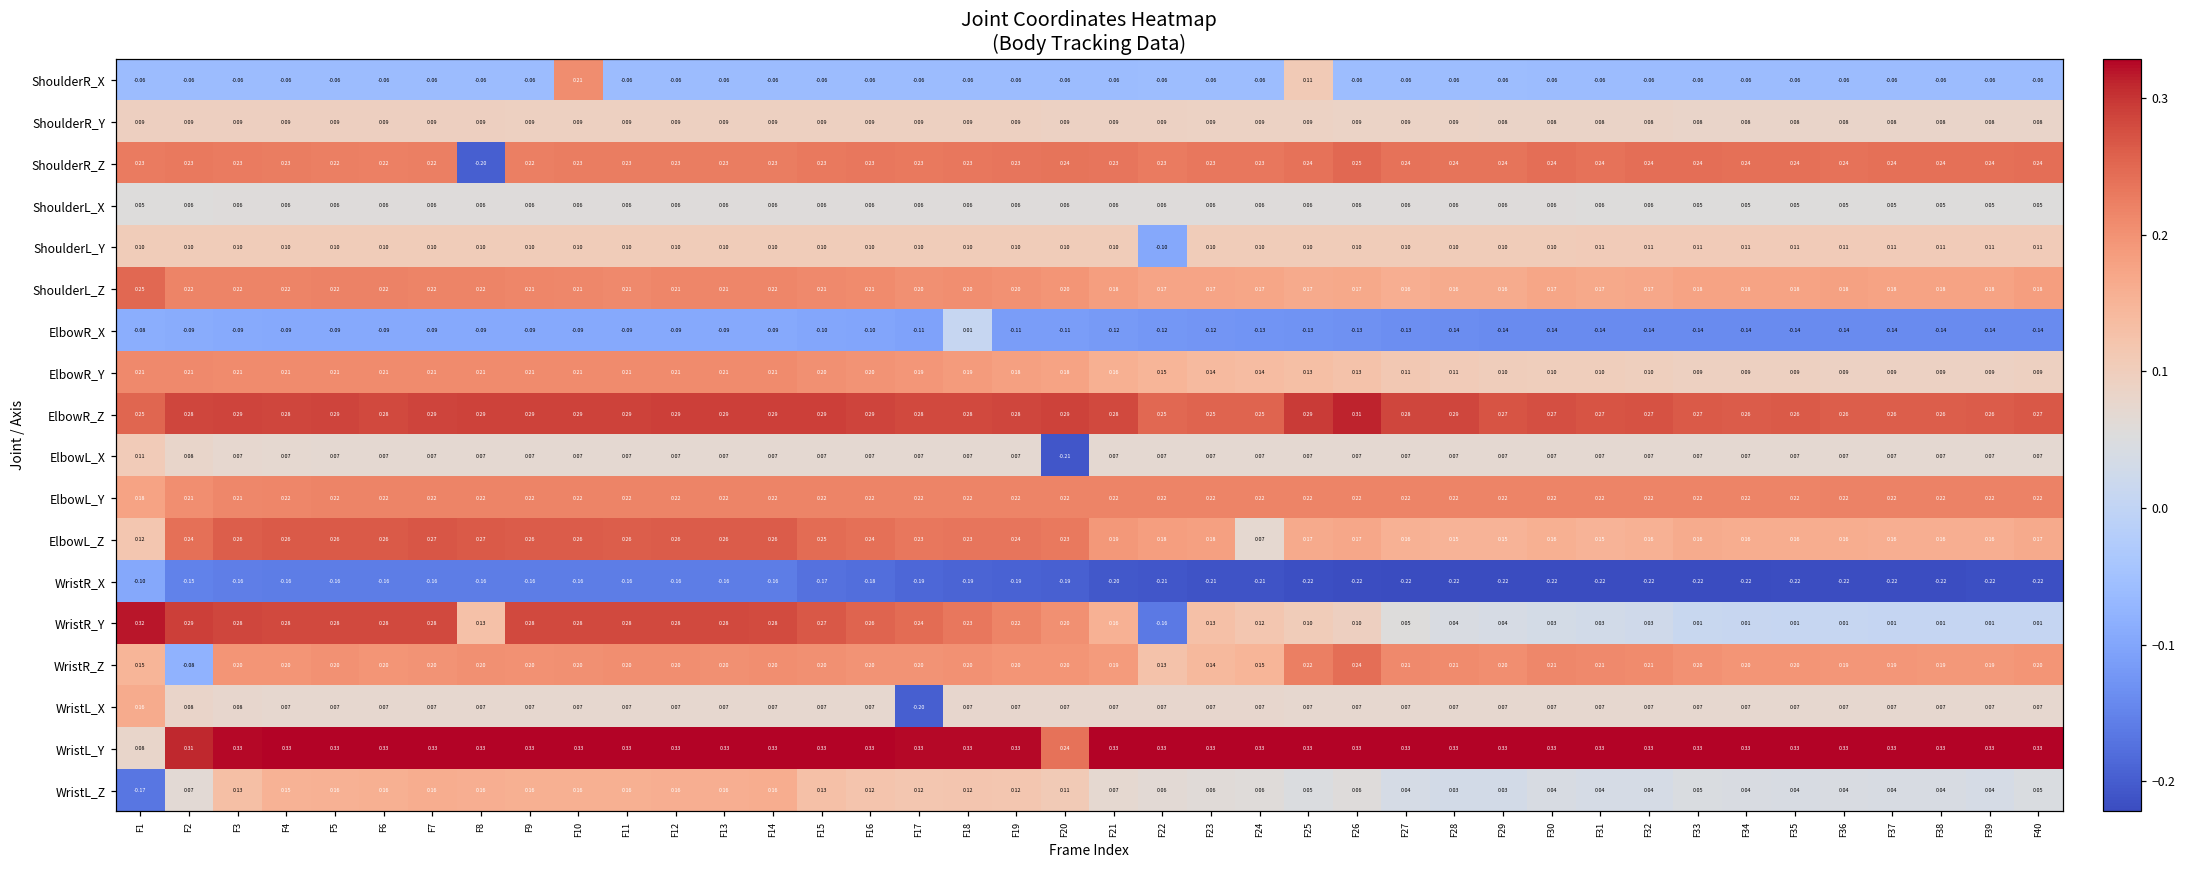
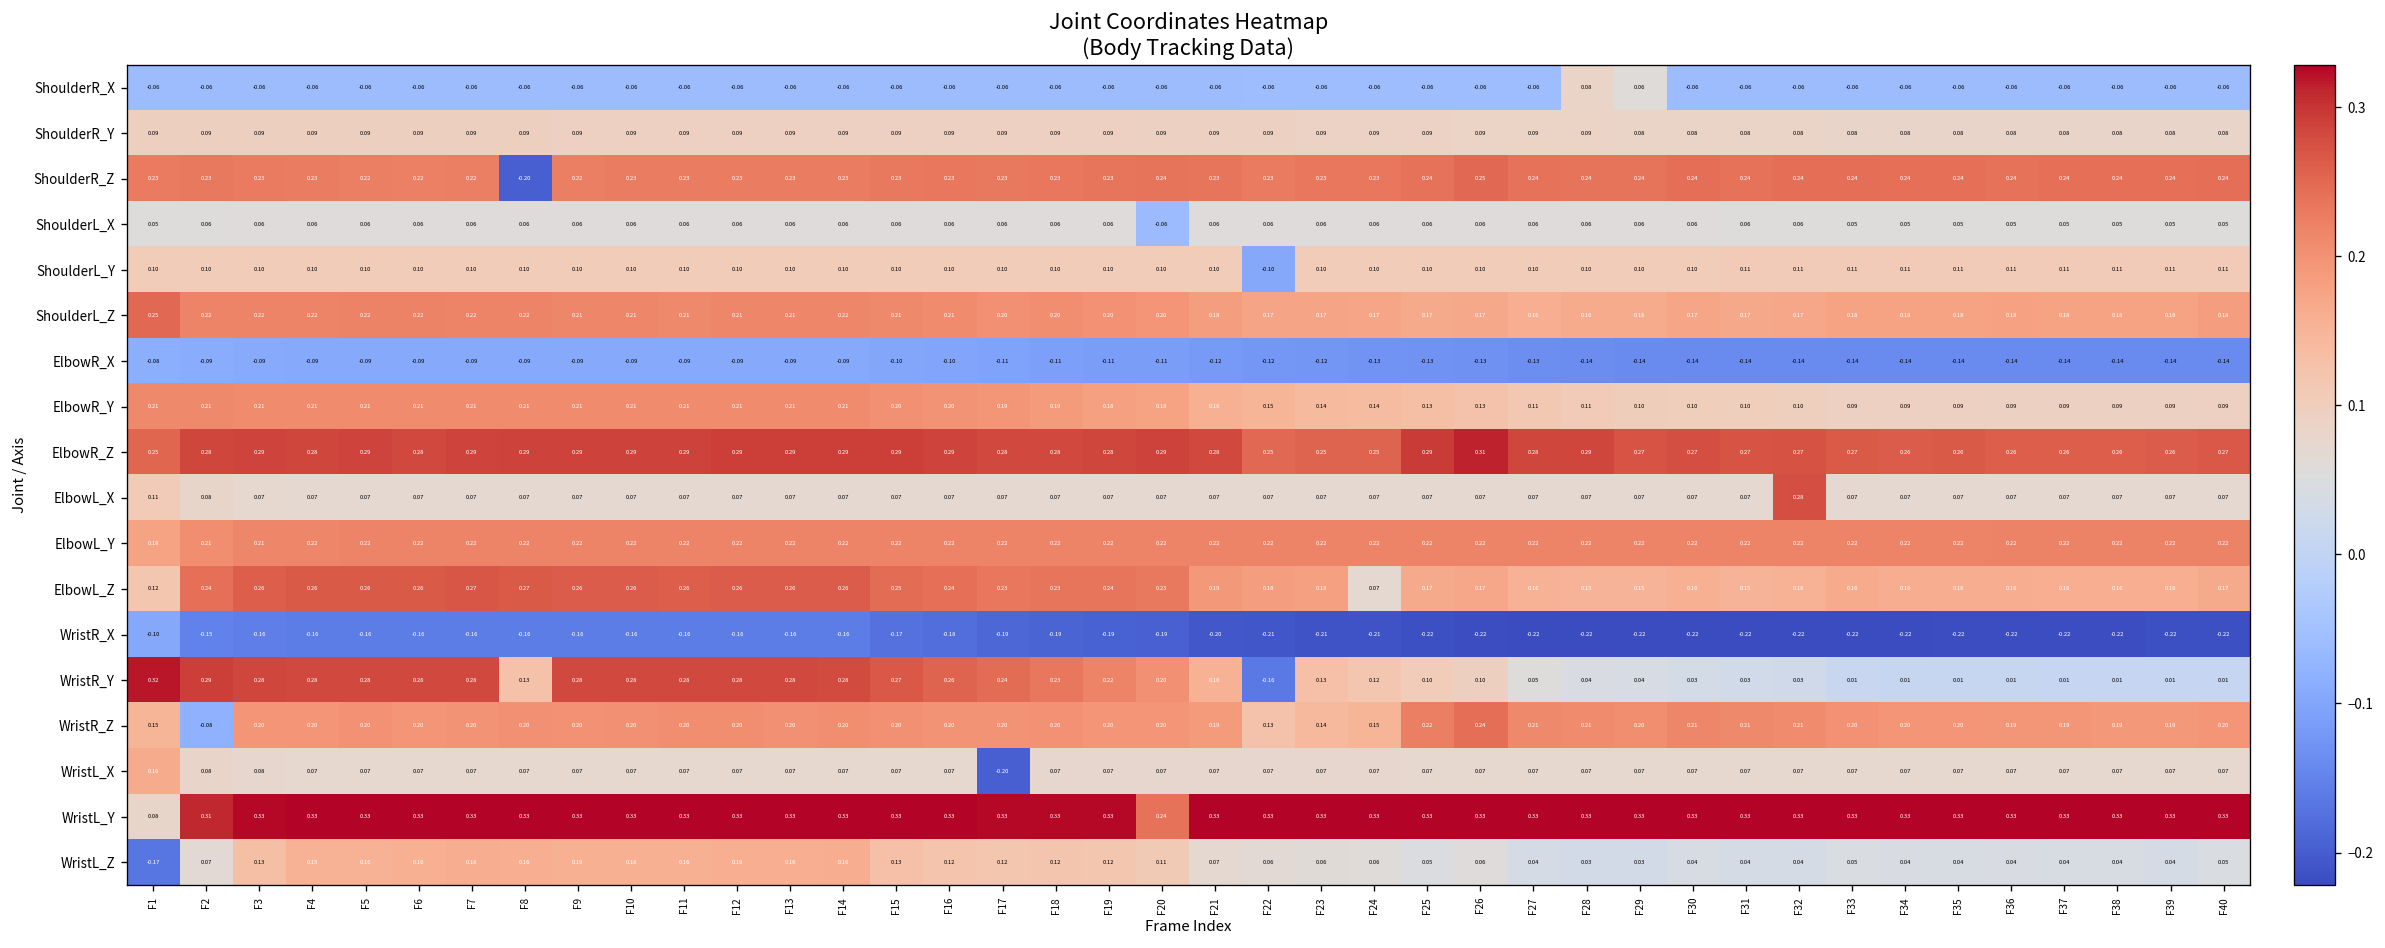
ShoulderR_X, F10: 0.21 -> -0.06
ShoulderR_X, F25: 0.11 -> -0.06
ShoulderR_X, F28: -0.06 -> 0.08
ShoulderR_X, F29: -0.06 -> 0.06
ShoulderL_X, F20: 0.06 -> -0.06
ElbowR_X, F18: 0.01 -> -0.11
ElbowL_X, F20: -0.21 -> 0.07
ElbowL_X, F32: 0.07 -> 0.28
